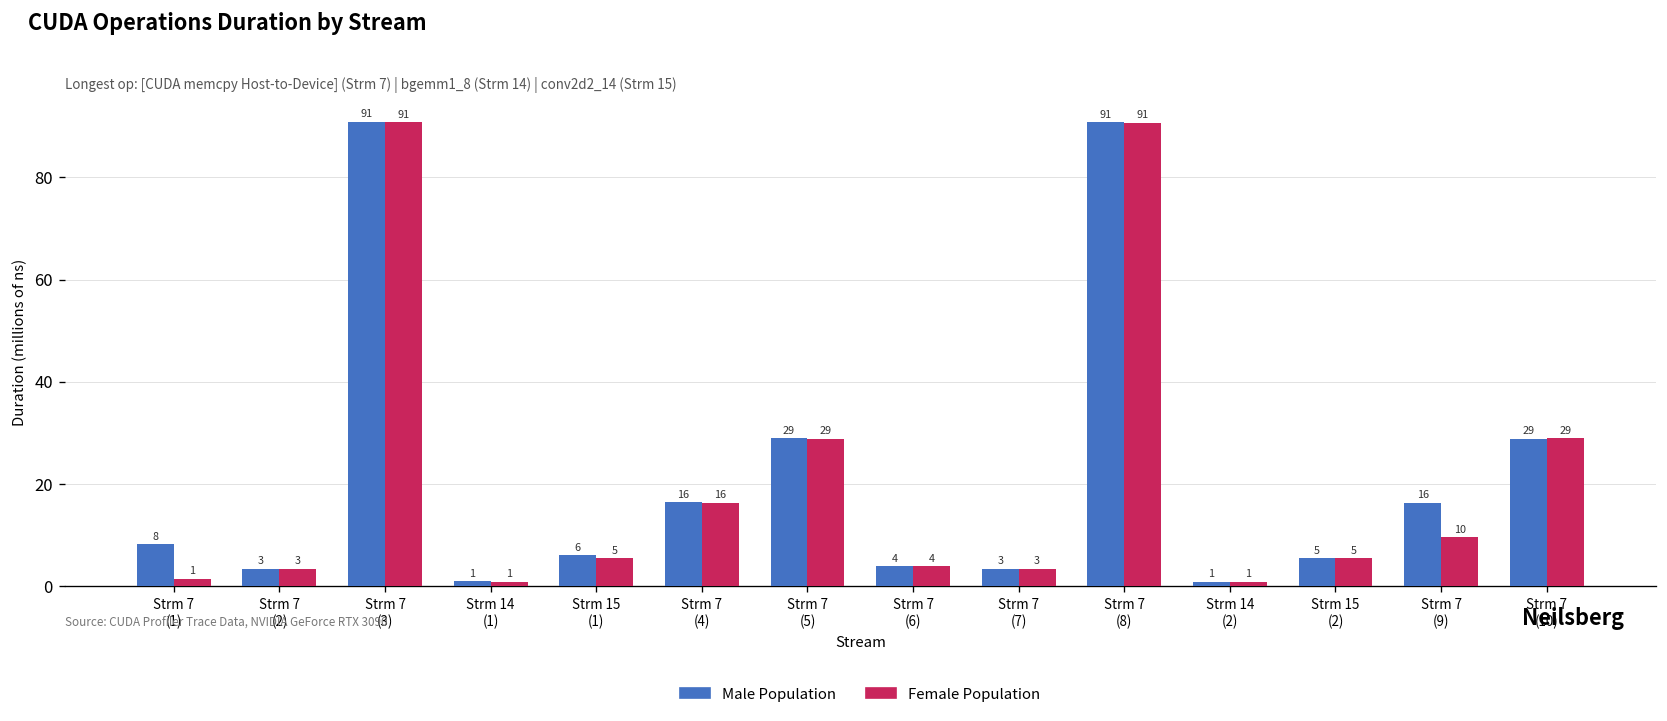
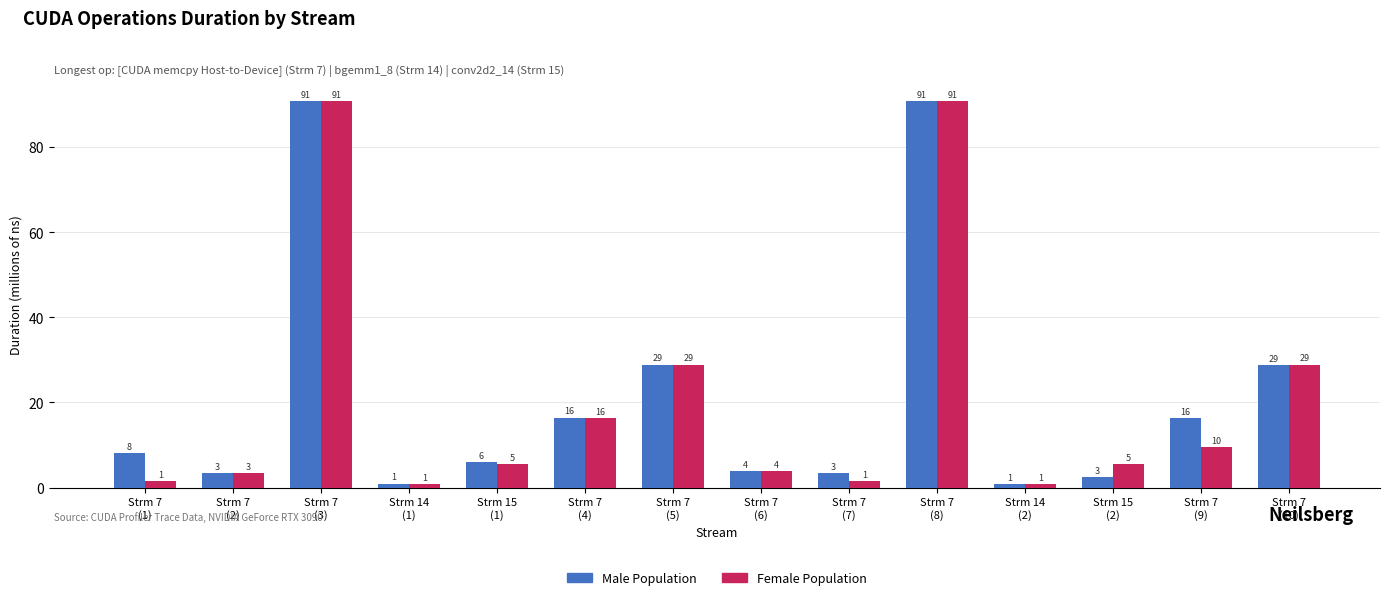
Female Population, Strm 7 (7): 3 -> 1
Male Population, Strm 15 (2): 5 -> 3
